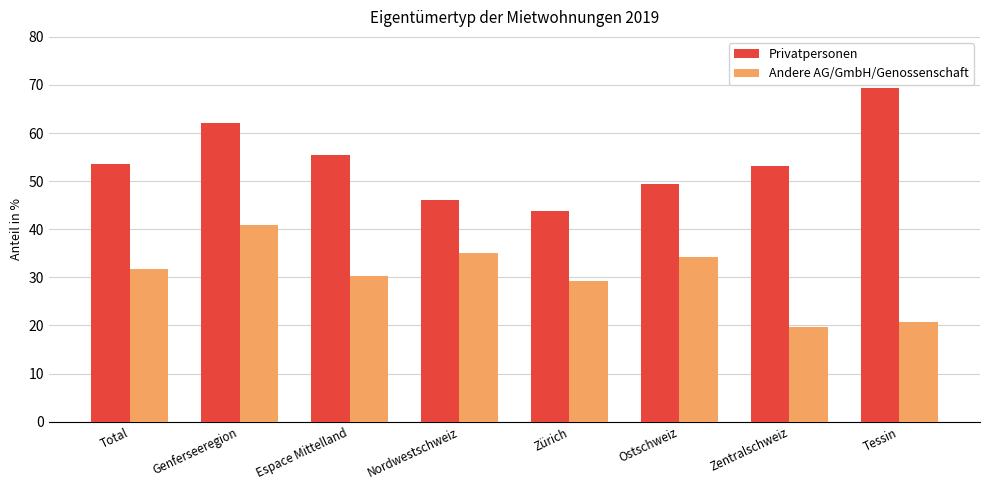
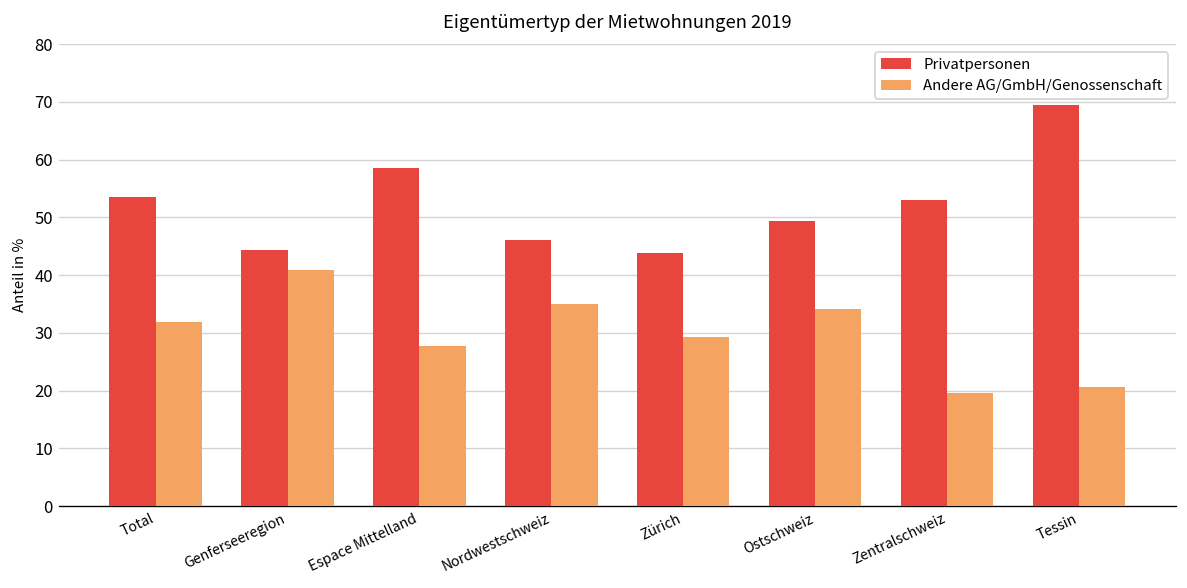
Privatpersonen, Genferseeregion: 62 -> 44
Privatpersonen, Espace Mittelland: 56 -> 59
Andere AG/GmbH/Genossenschaft, Espace Mittelland: 30 -> 28
